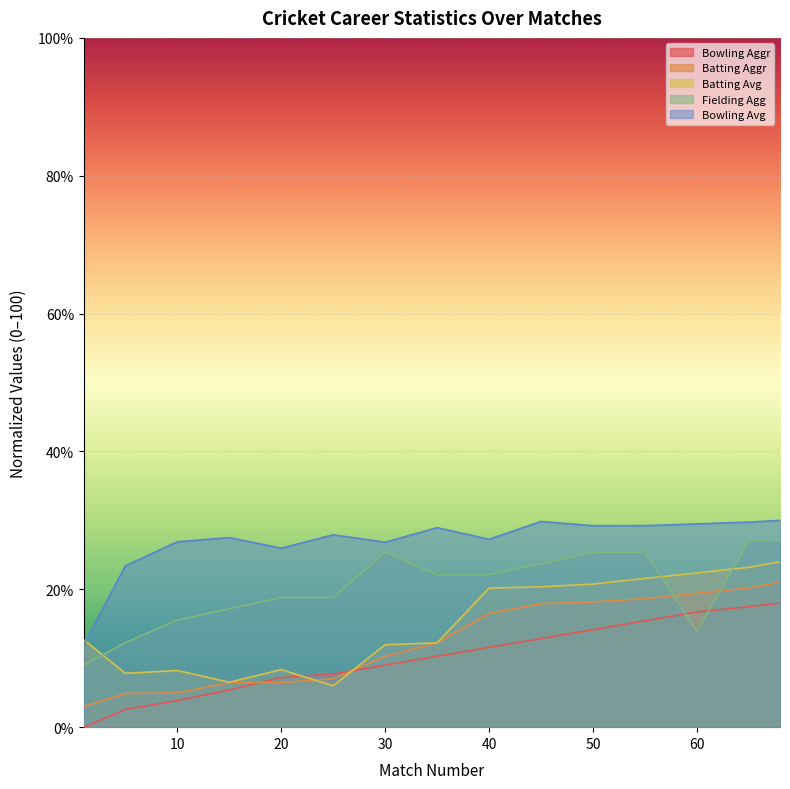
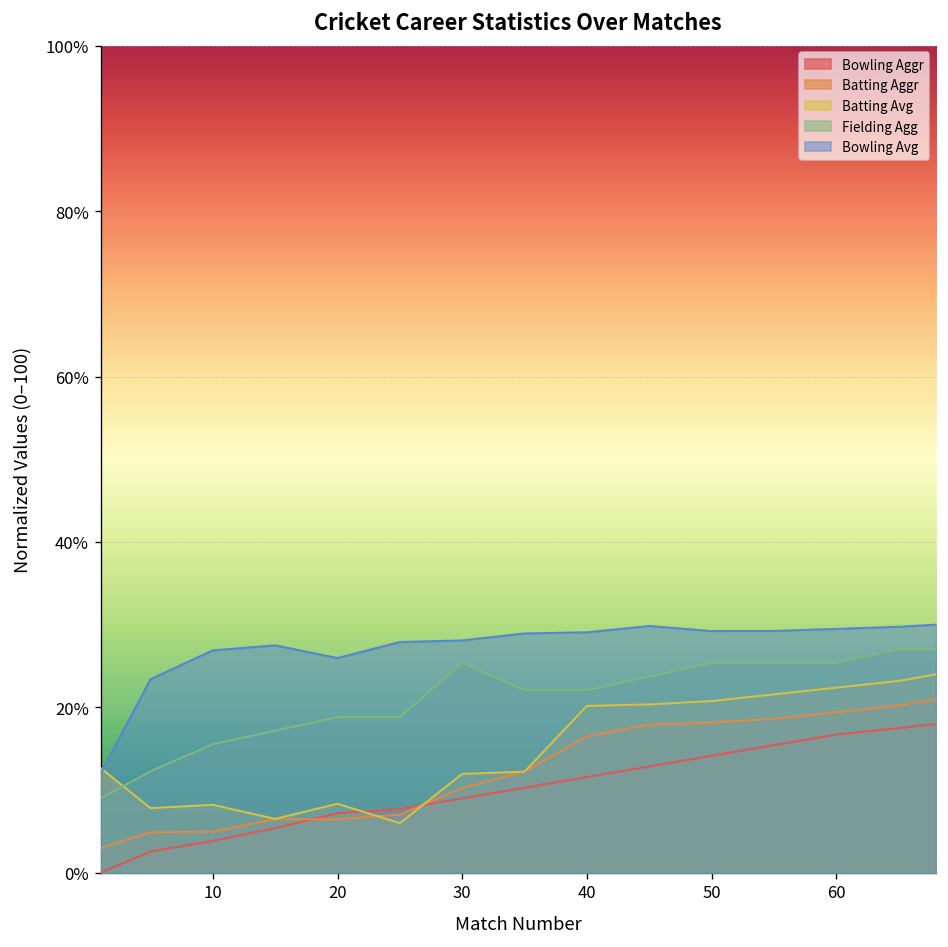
Bowling Avg, 30: 27% -> 28%
Bowling Avg, 40: 27% -> 29%
Fielding Agg, 60: 14% -> 25%
